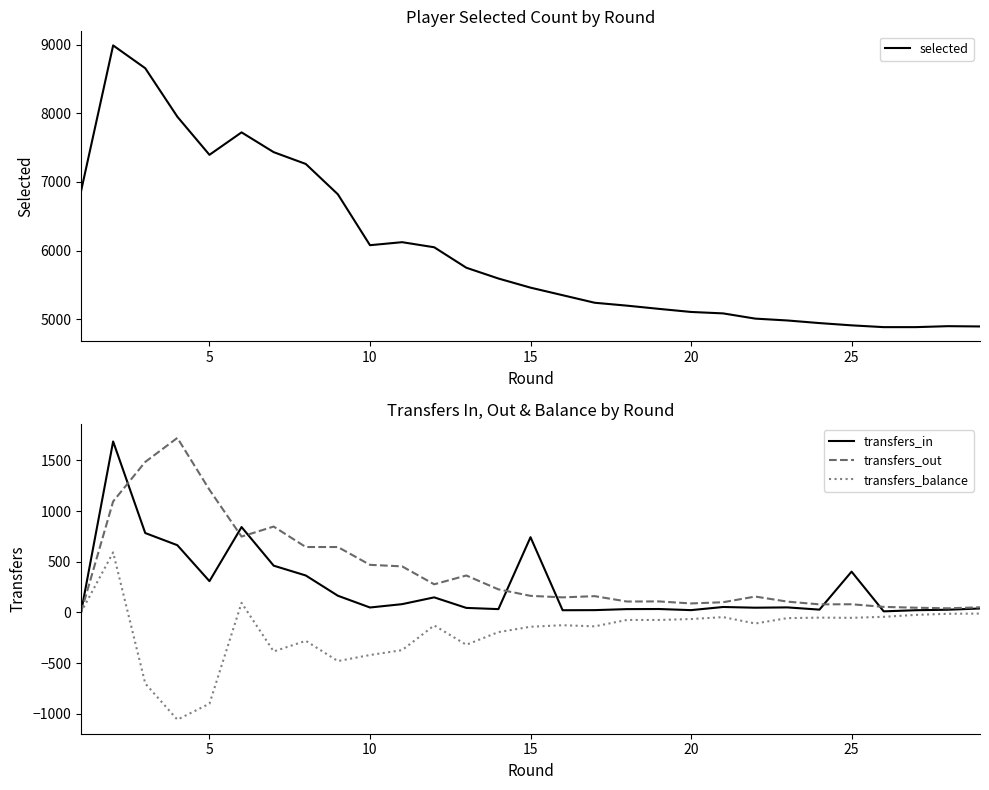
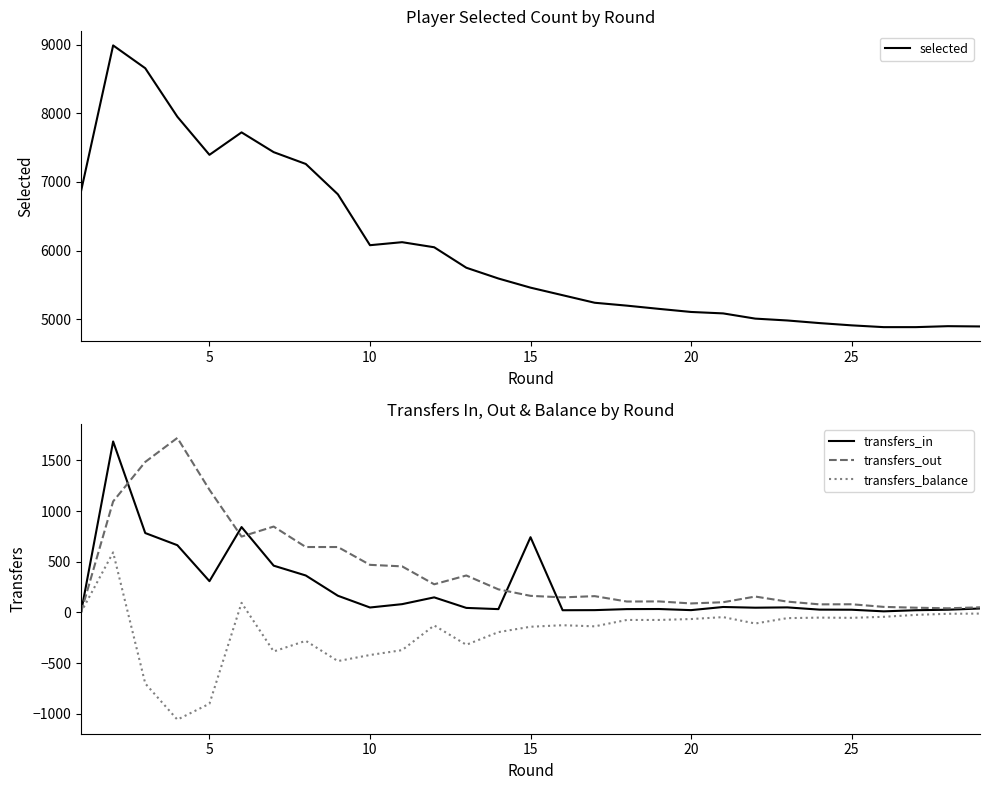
Transfers In, Out & Balance by Round, transfers_in, 25: 400 -> 30
